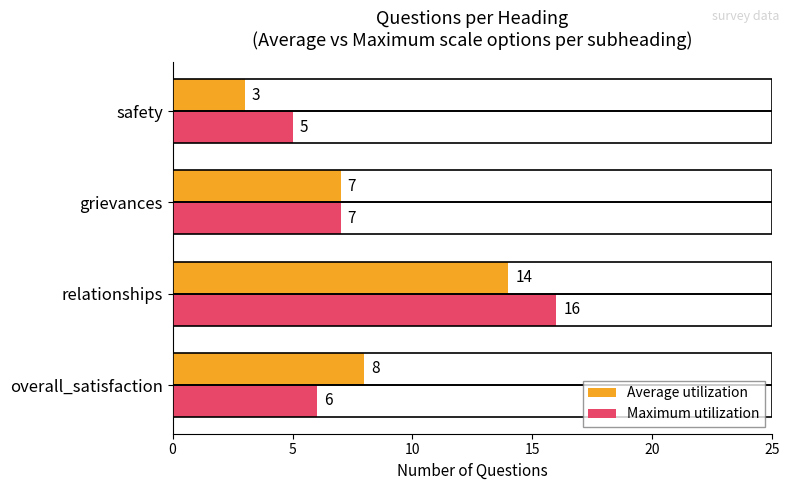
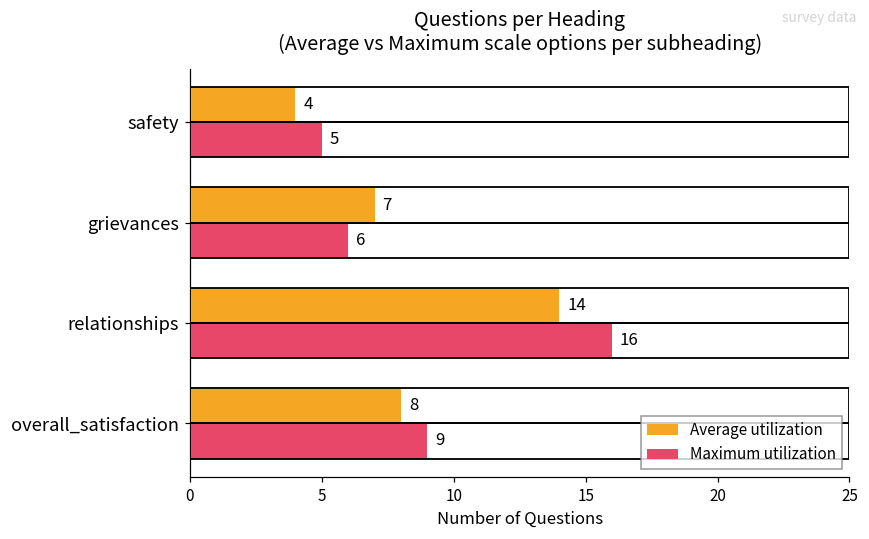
Average utilization, safety: 3 -> 4
Maximum utilization, grievances: 7 -> 6
Maximum utilization, overall_satisfaction: 6 -> 9
